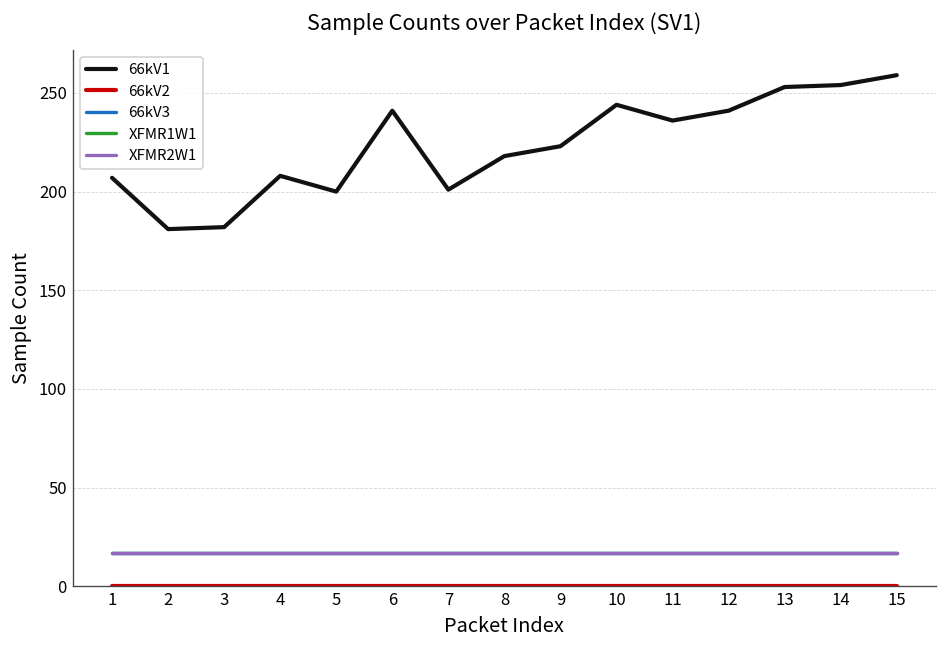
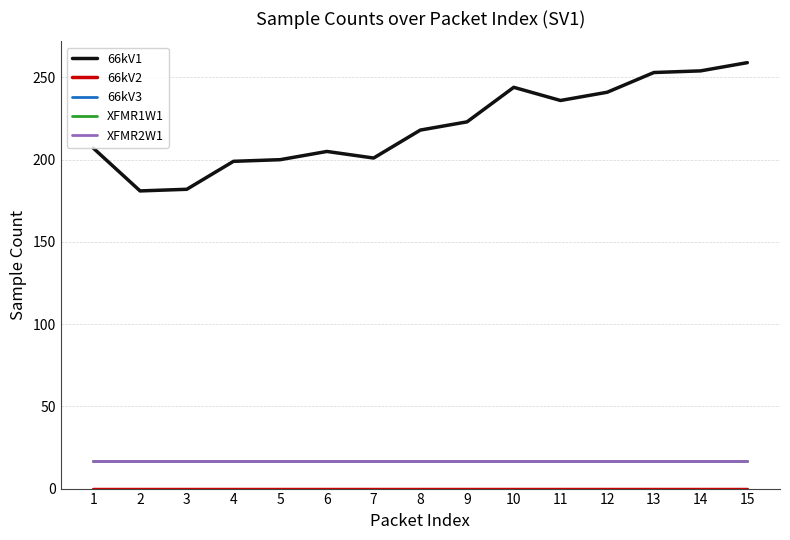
66kV1, 4: 208 -> 199
66kV1, 6: 241 -> 205
